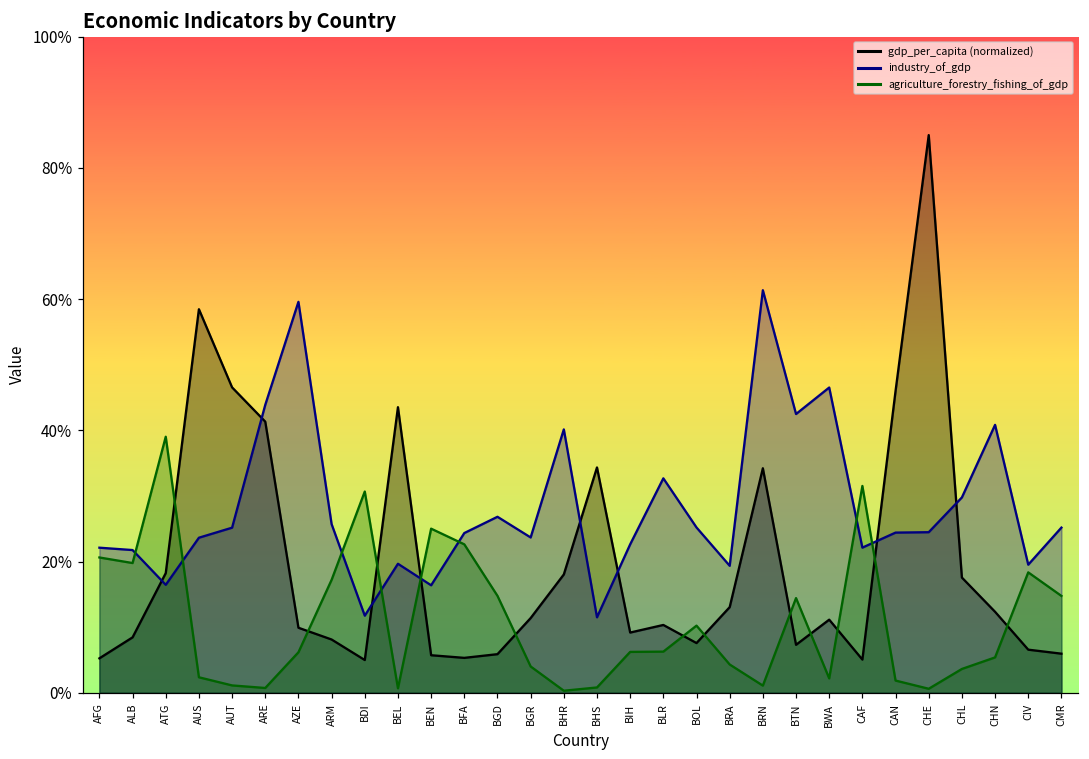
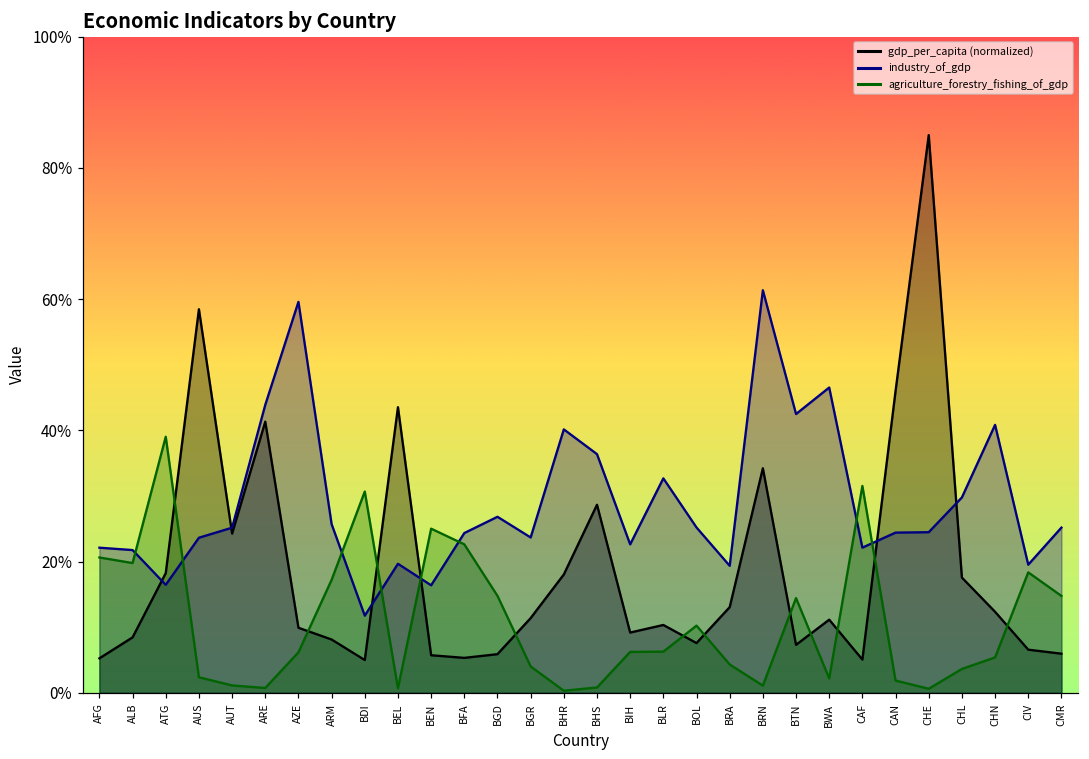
gdp_per_capita (normalized), AUT: 47% -> 24%
gdp_per_capita (normalized), BHS: 34% -> 29%
industry_of_gdp, BHS: 12% -> 36%
